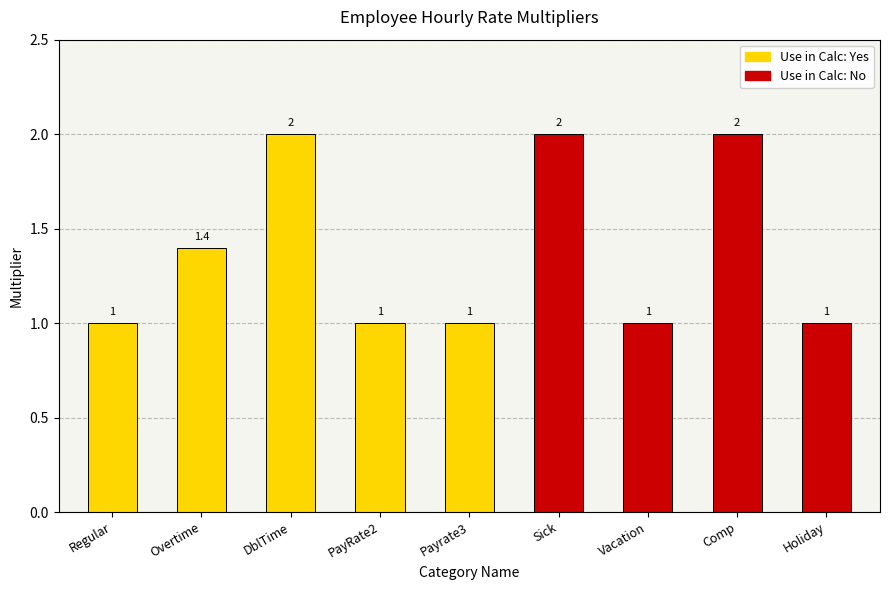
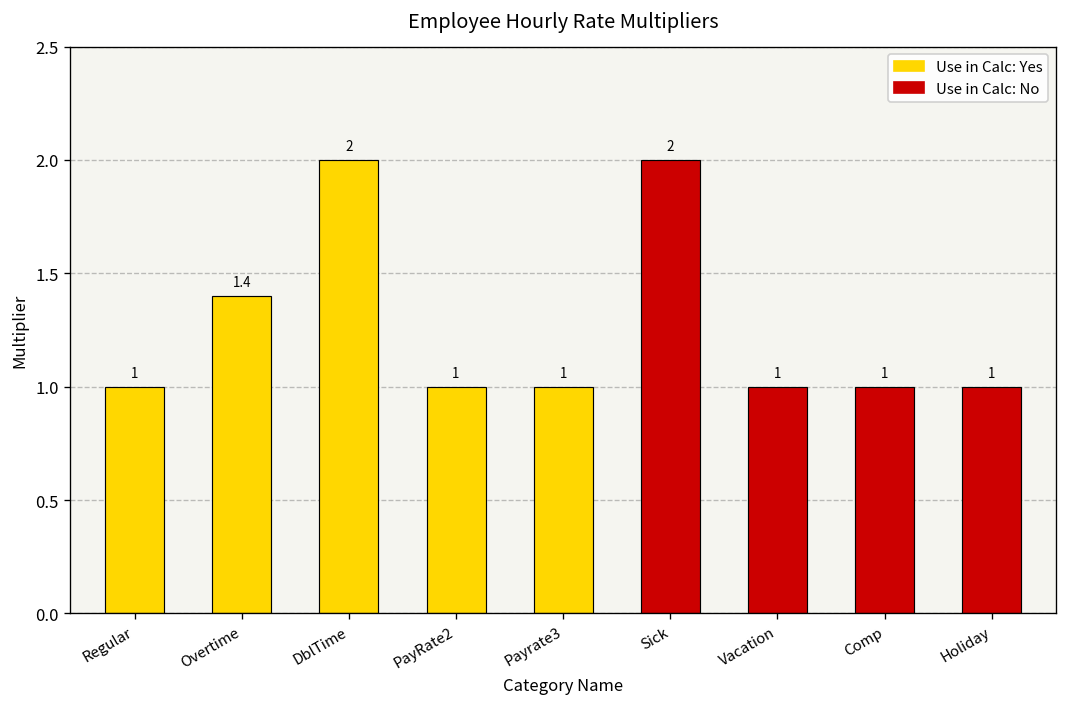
Comp: 2 -> 1
